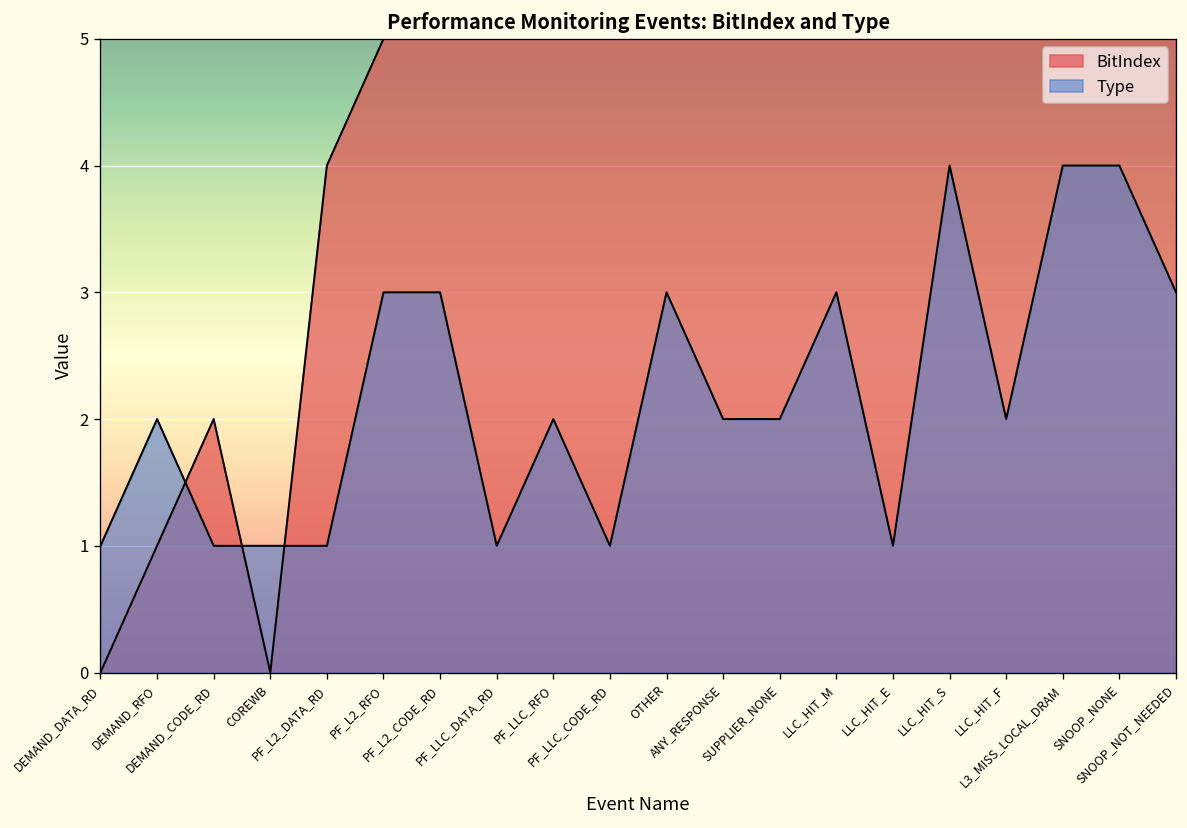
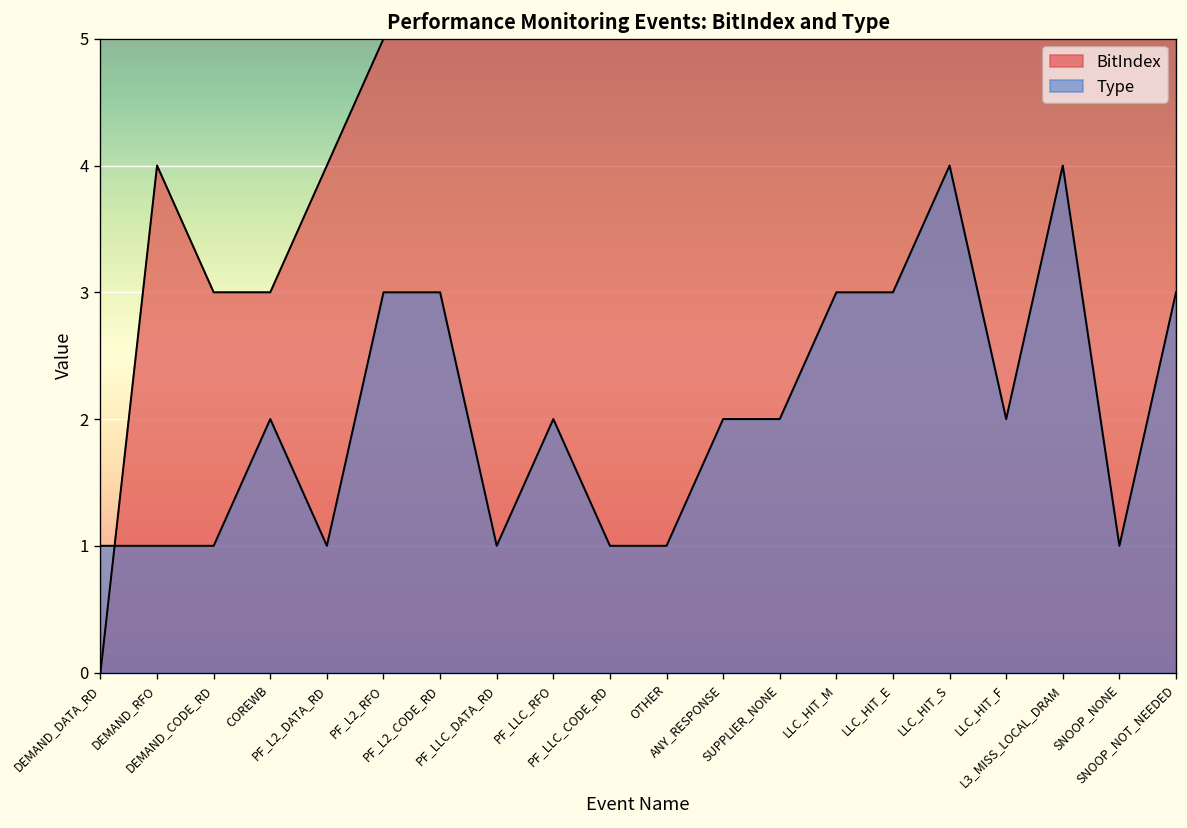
BitIndex, DEMAND_RFO: 1 -> 4
Type, DEMAND_RFO: 2 -> 1
BitIndex, DEMAND_CODE_RD: 2 -> 3
BitIndex, COREWB: 0 -> 3
Type, COREWB: 1 -> 2
Type, OTHER: 3 -> 1
Type, LLC_HIT_E: 1 -> 3
Type, SNOOP_NONE: 4 -> 1
